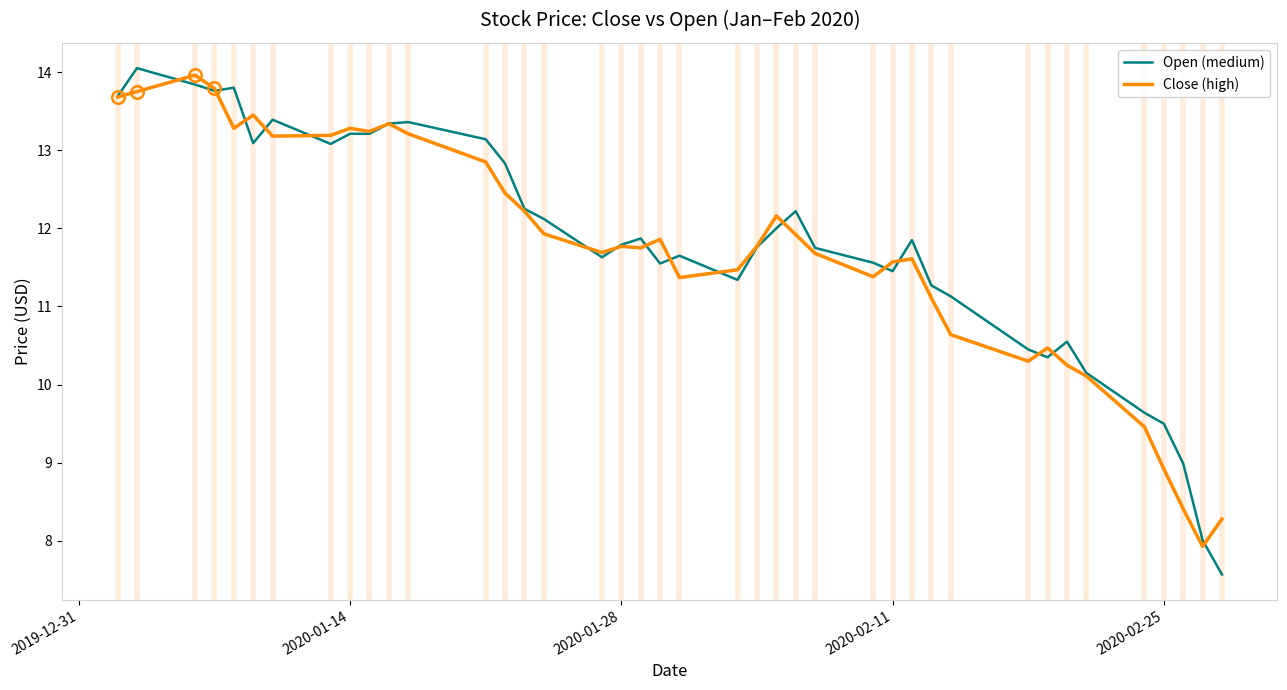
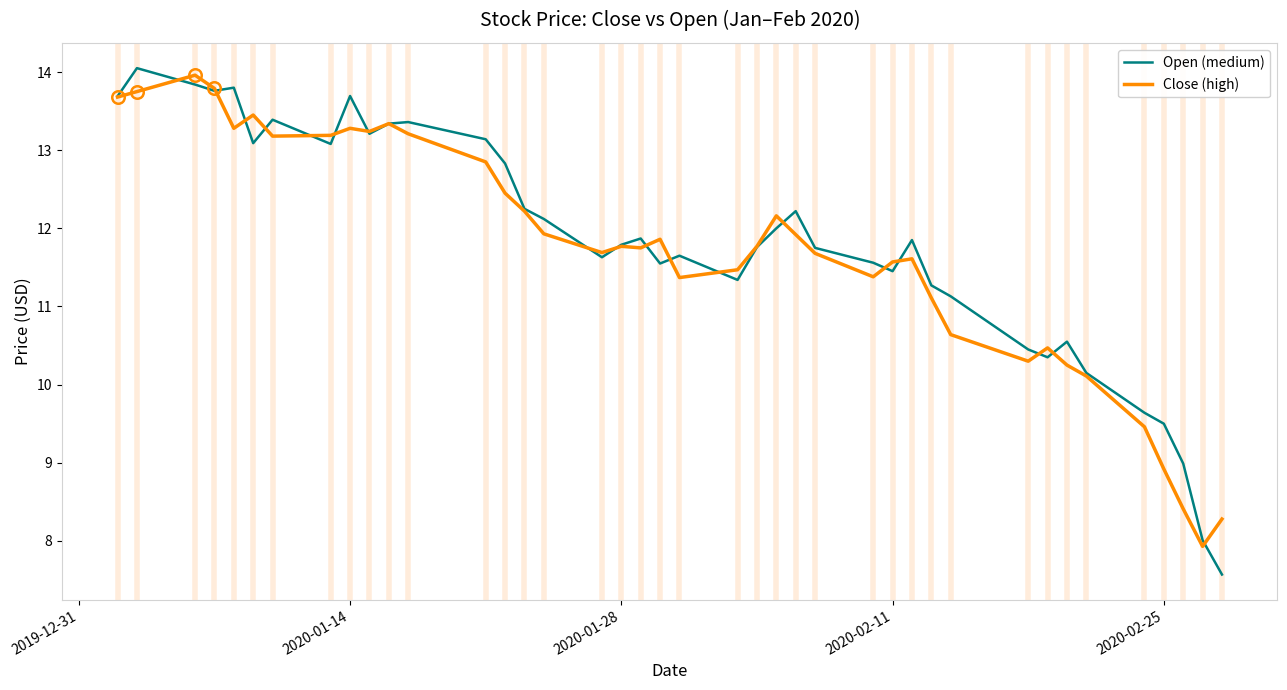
Open (medium), 2020-01-14: 13.2 -> 13.7
